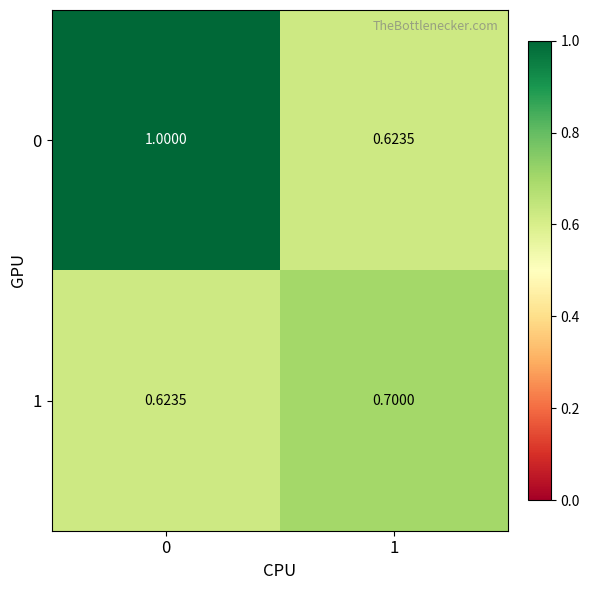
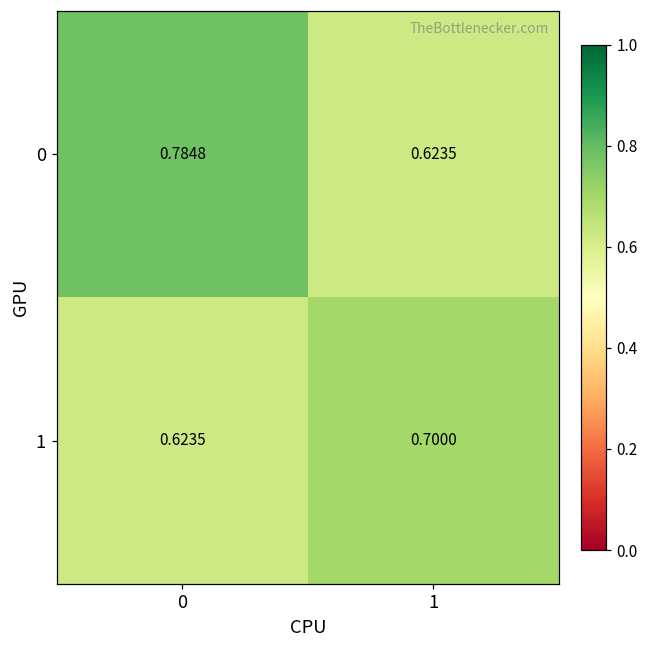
0, 0: 1.0000 -> 0.7848
